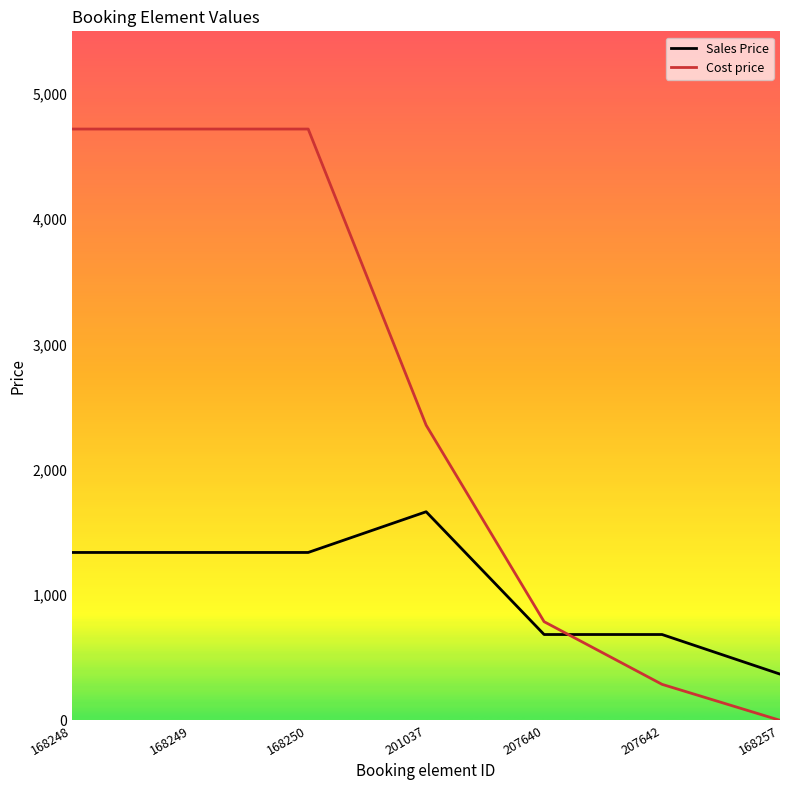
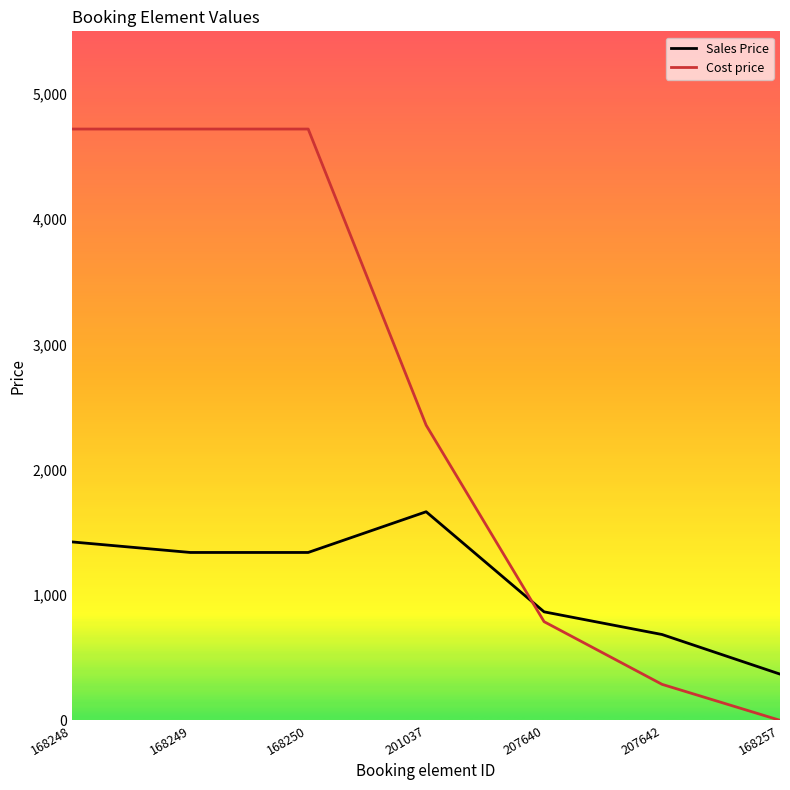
Sales Price, 168248: 1,340 -> 1,420
Sales Price, 207640: 690 -> 870
